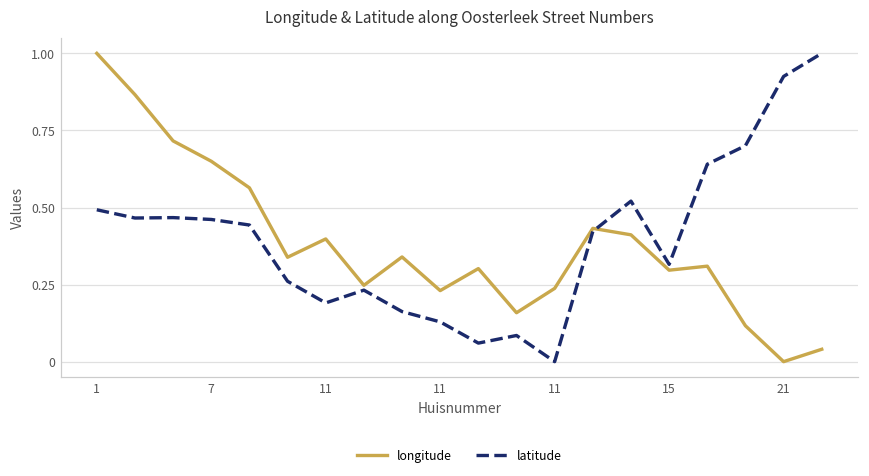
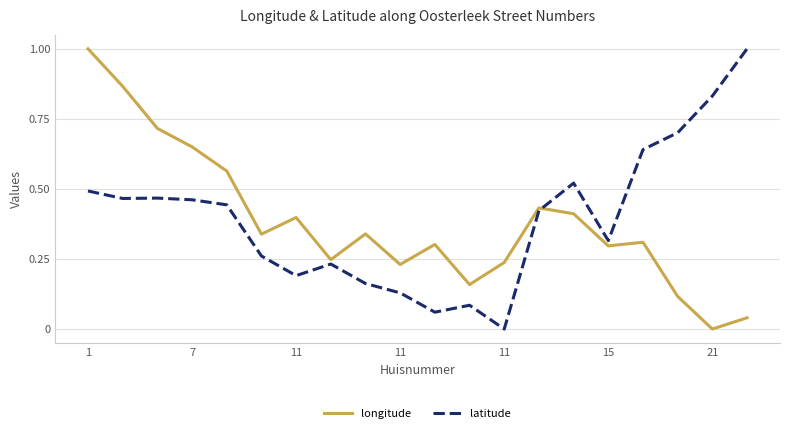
latitude, 21: 0.93 -> 0.83
